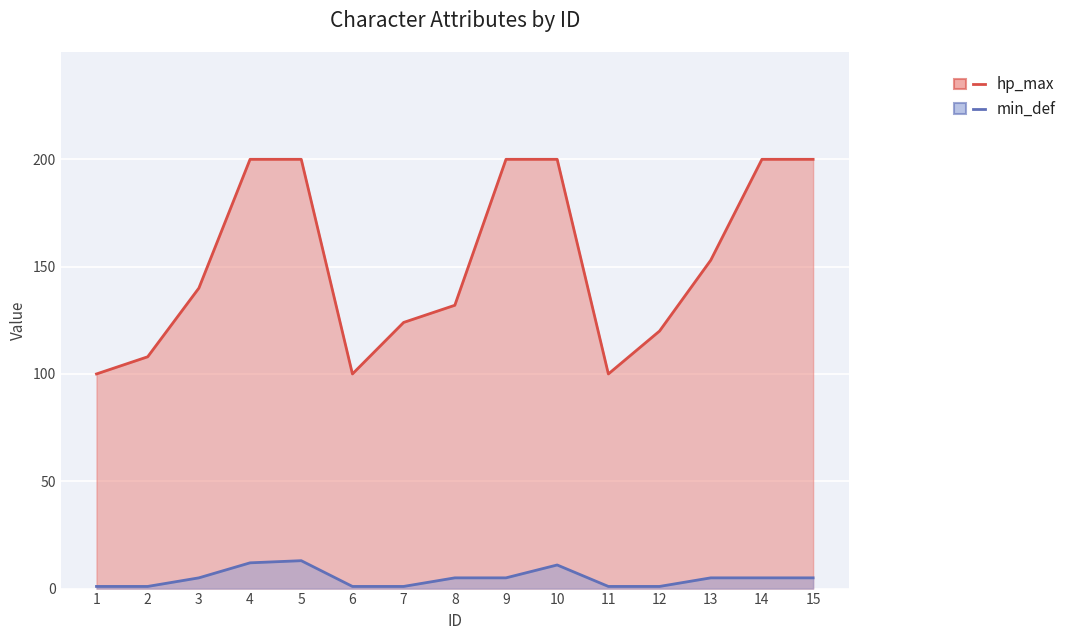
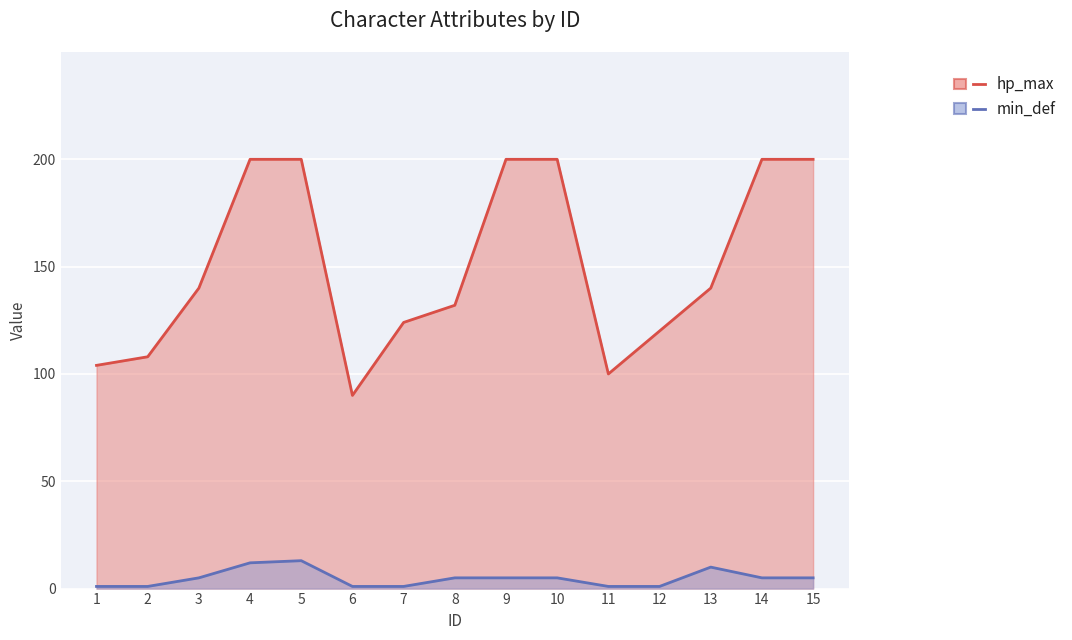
hp_max, 1: 100 -> 104
hp_max, 6: 100 -> 90
min_def, 10: 11 -> 5
hp_max, 13: 153 -> 140
min_def, 13: 5 -> 10
